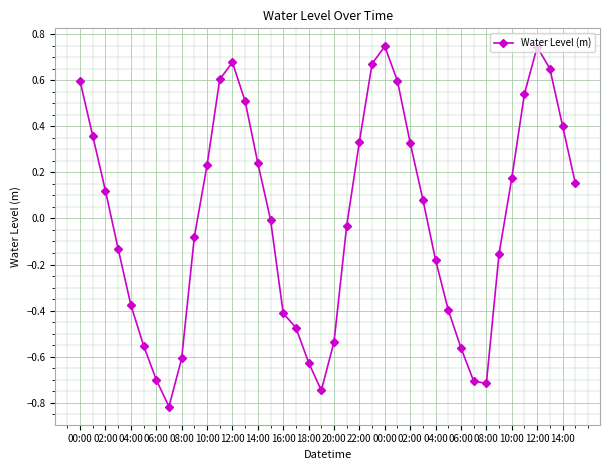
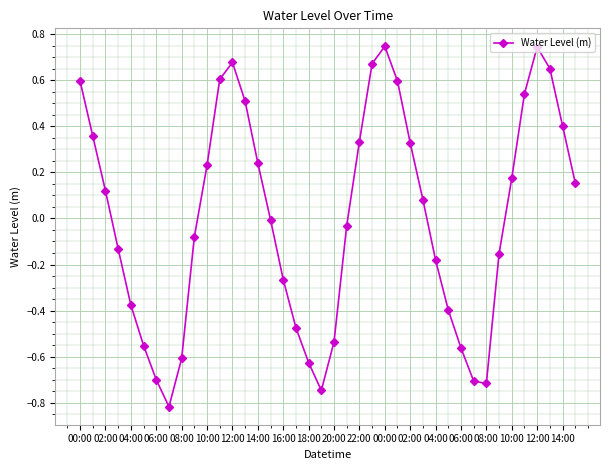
16:00: -0.41 -> -0.26
